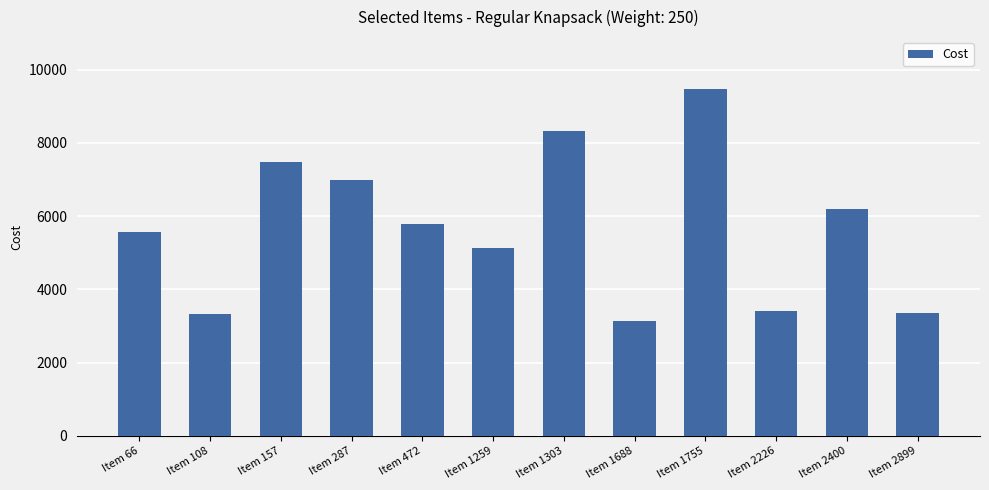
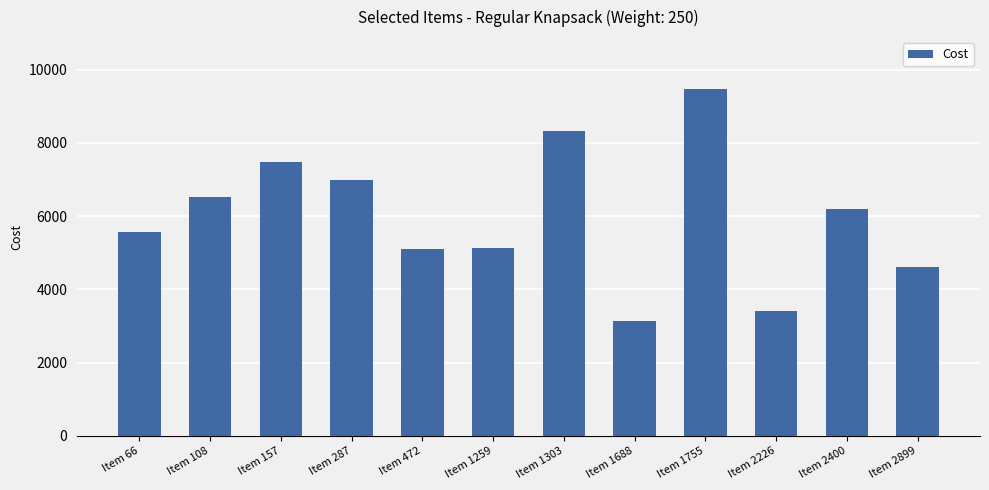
Item 108: 3300 -> 6500
Item 472: 5800 -> 5100
Item 2899: 3400 -> 4600
